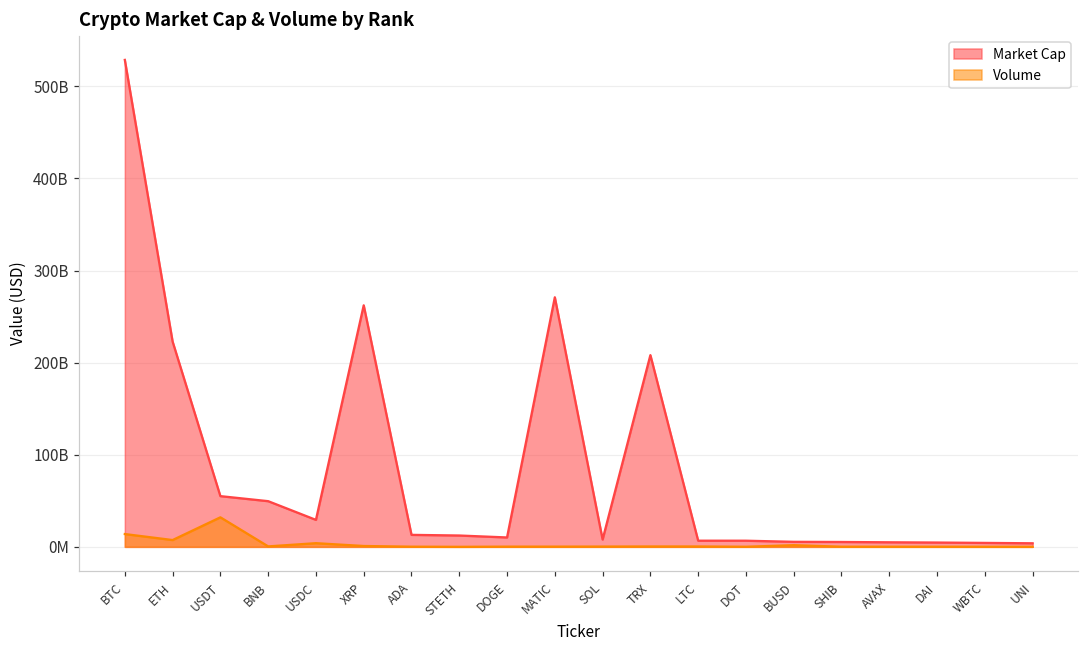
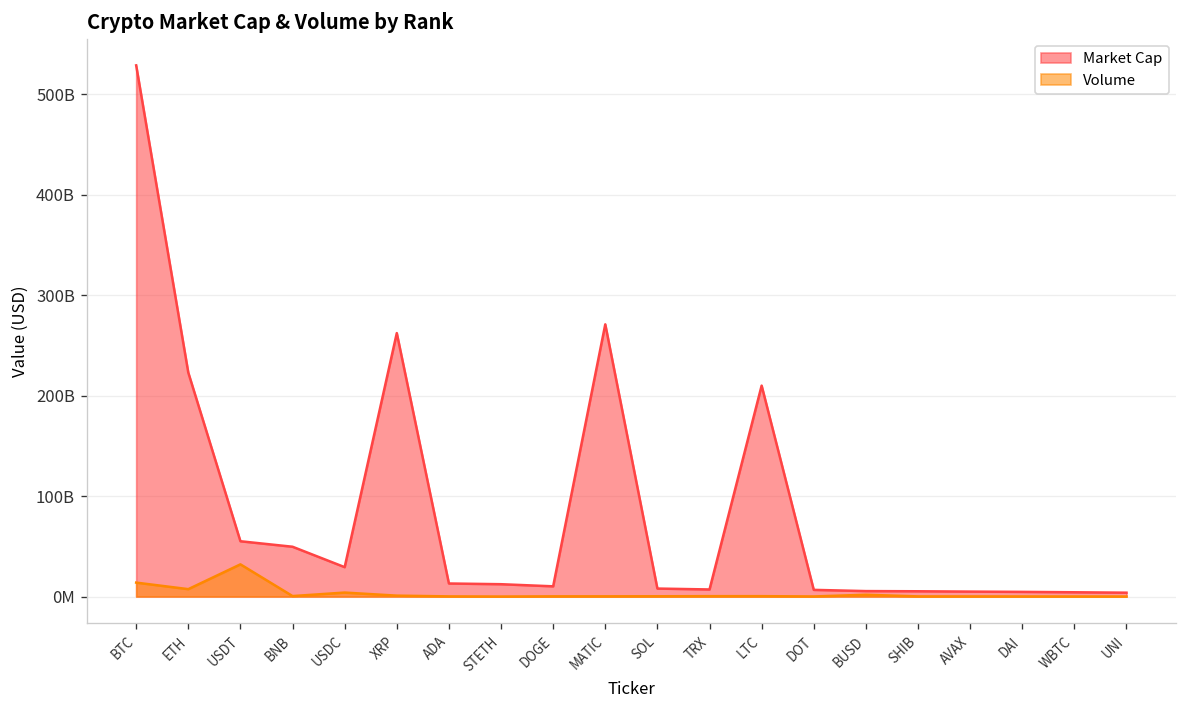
Market Cap, TRX: 210000000000 -> 10000000000
Market Cap, LTC: 10000000000 -> 210000000000
